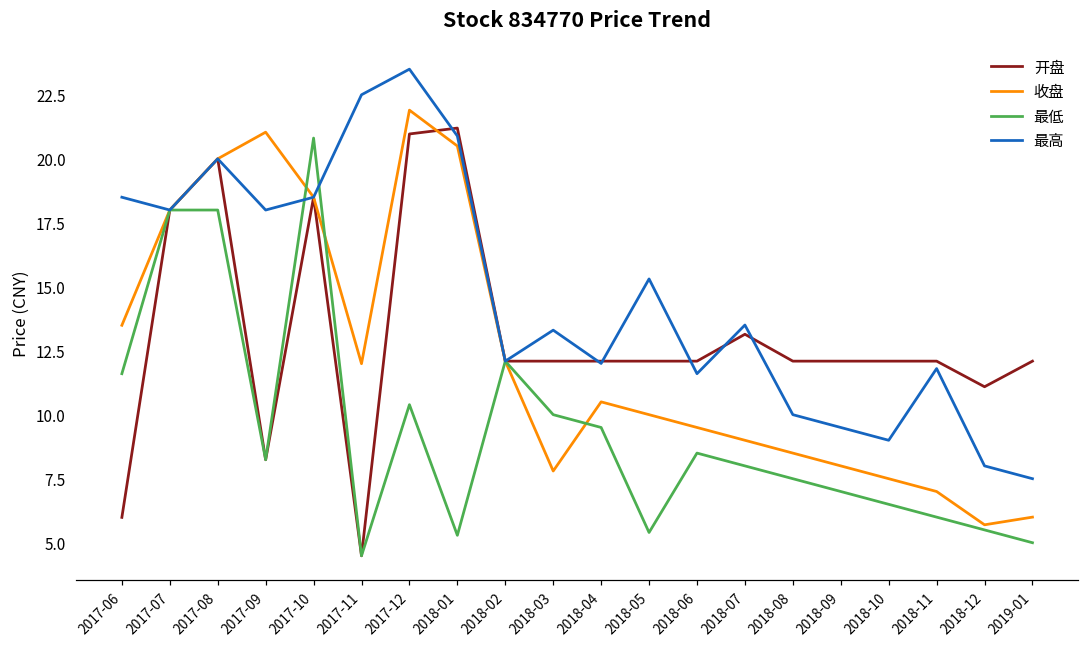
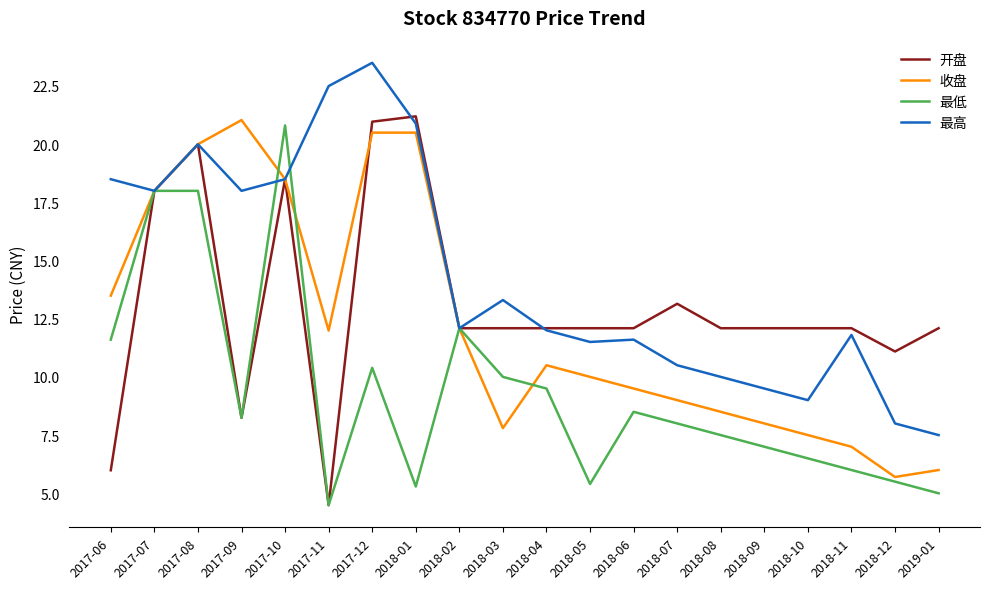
收盘, 2017-12: 21.9 -> 20.5
最高, 2018-05: 15.3 -> 11.5
最高, 2018-07: 13.5 -> 10.5
